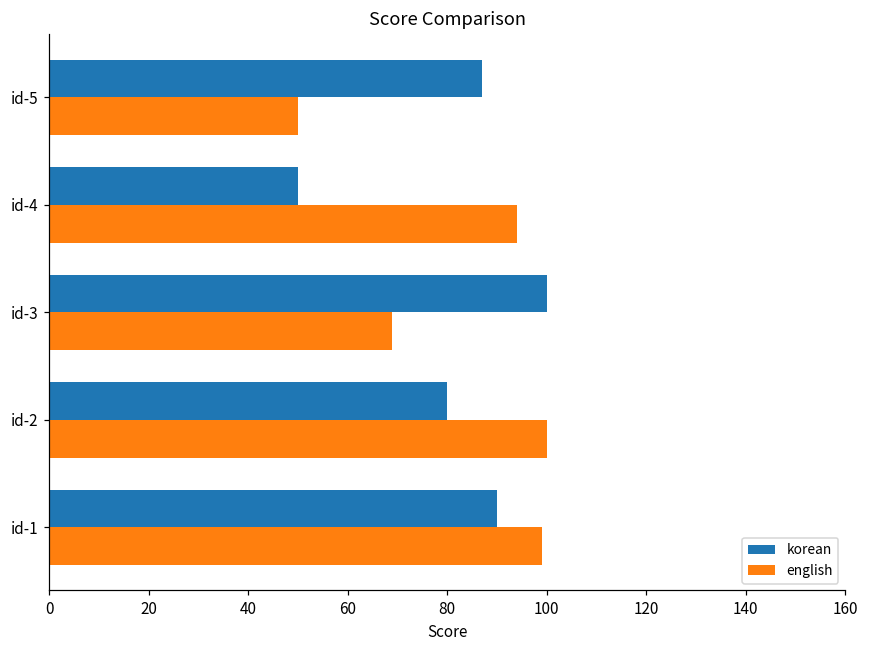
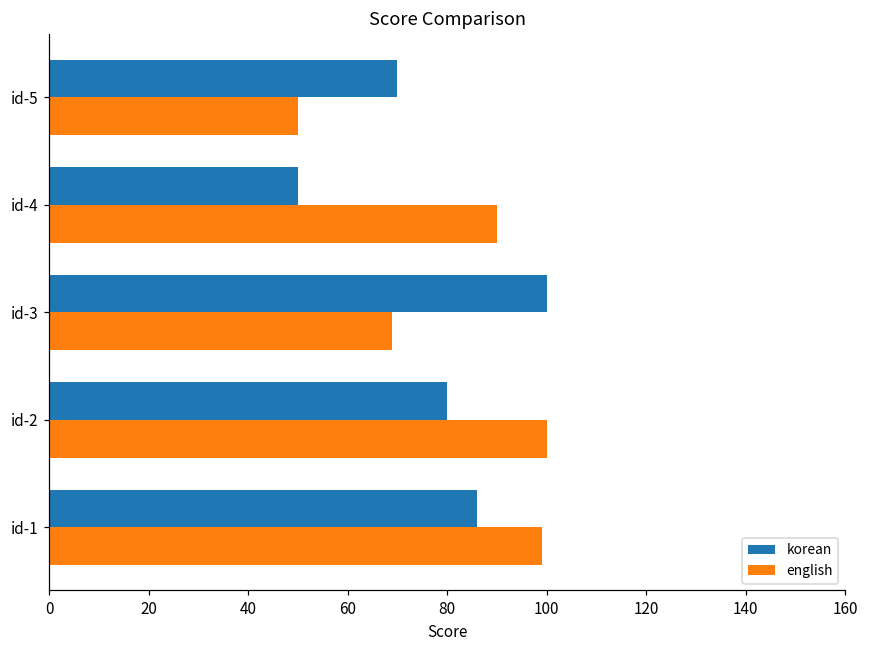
korean, id-5: 87 -> 70
english, id-4: 94 -> 90
korean, id-1: 90 -> 86
